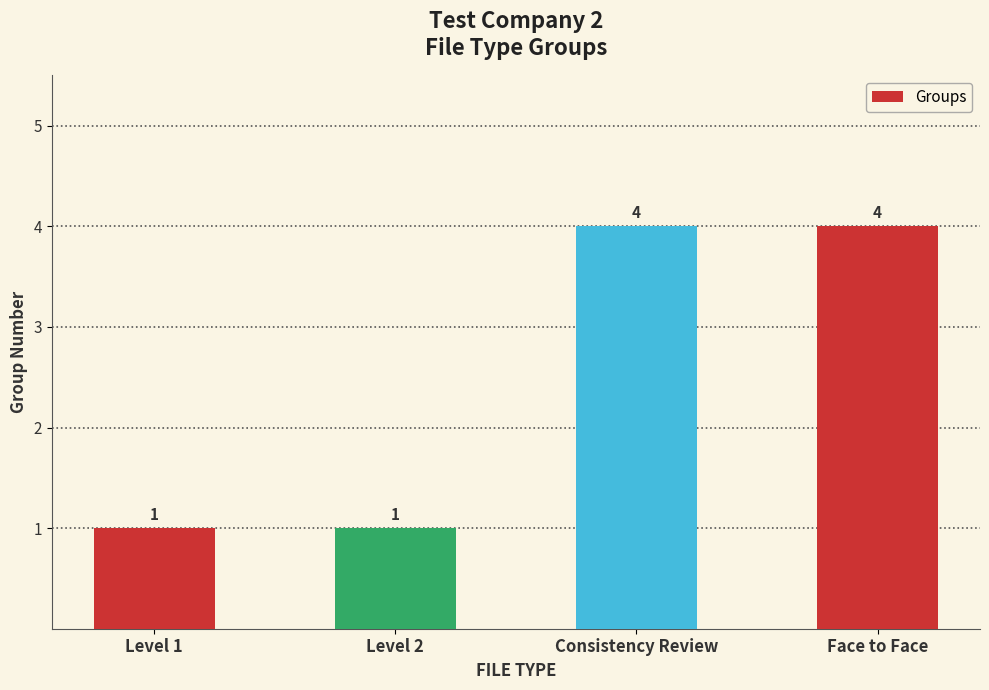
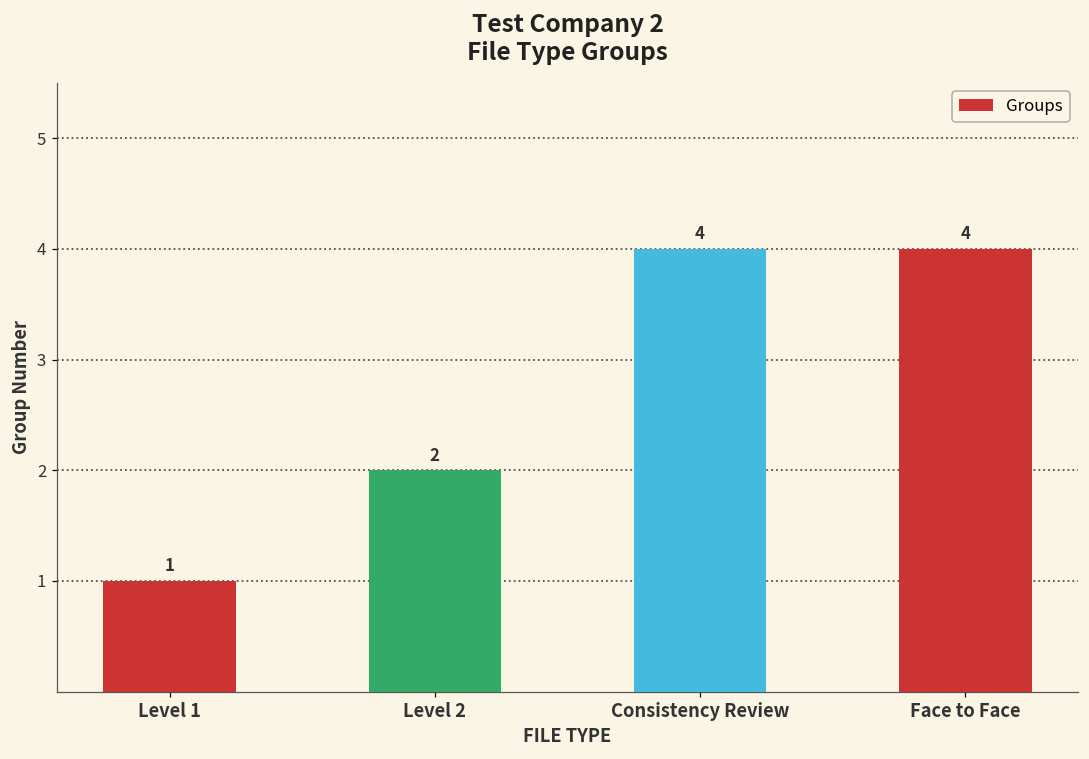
Level 2: 1 -> 2
